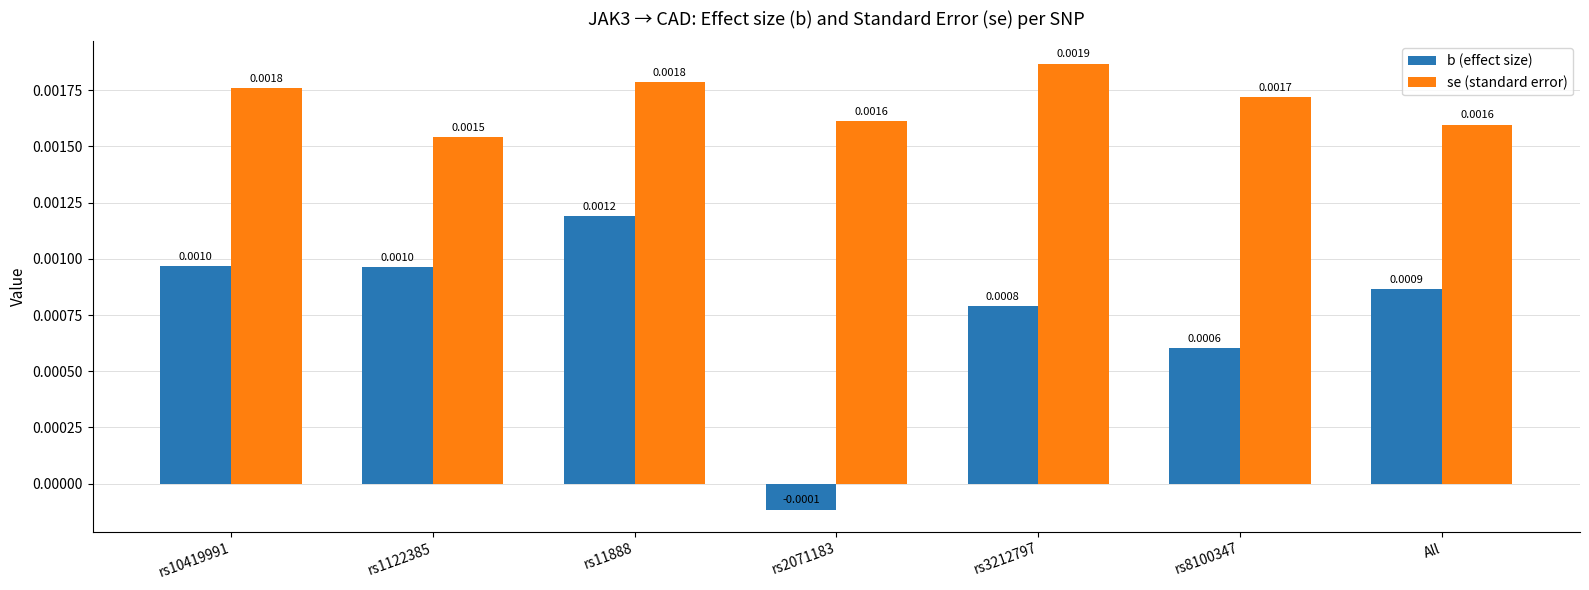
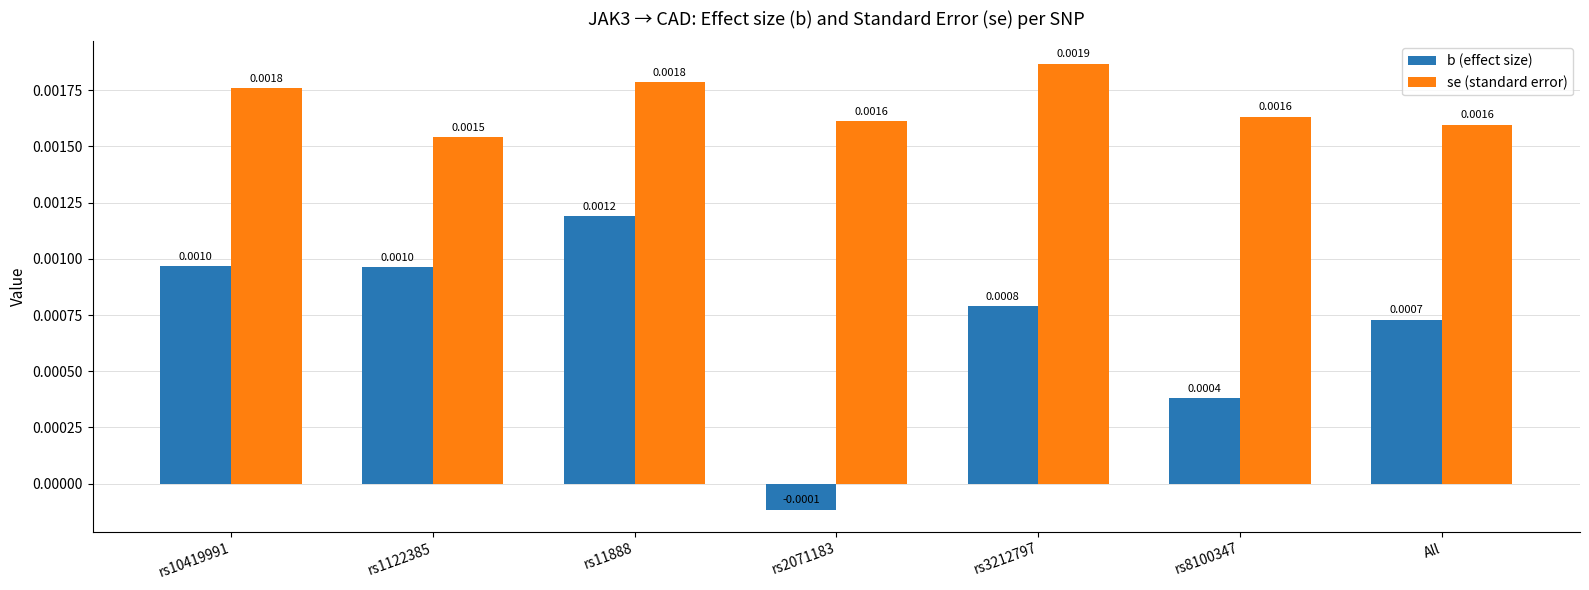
b (effect size), rs8100347: 0.0006 -> 0.0004
se (standard error), rs8100347: 0.0017 -> 0.0016
b (effect size), All: 0.0009 -> 0.0007
